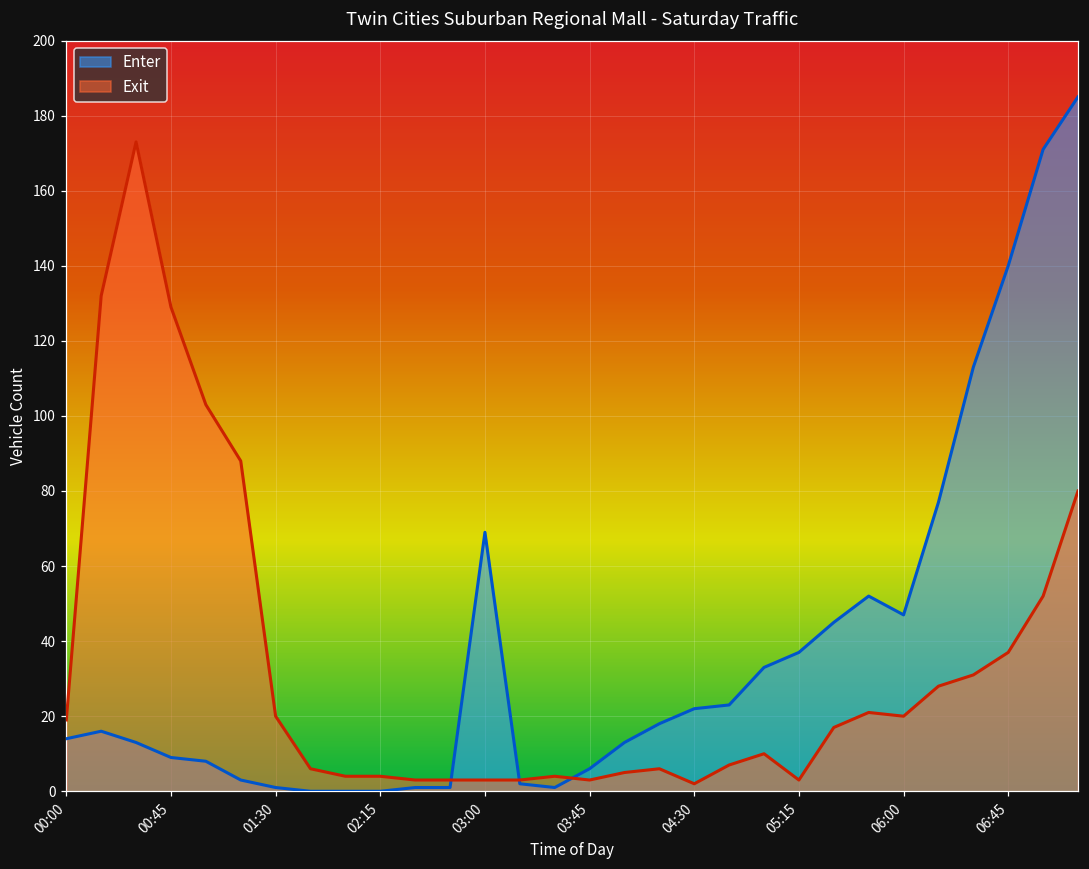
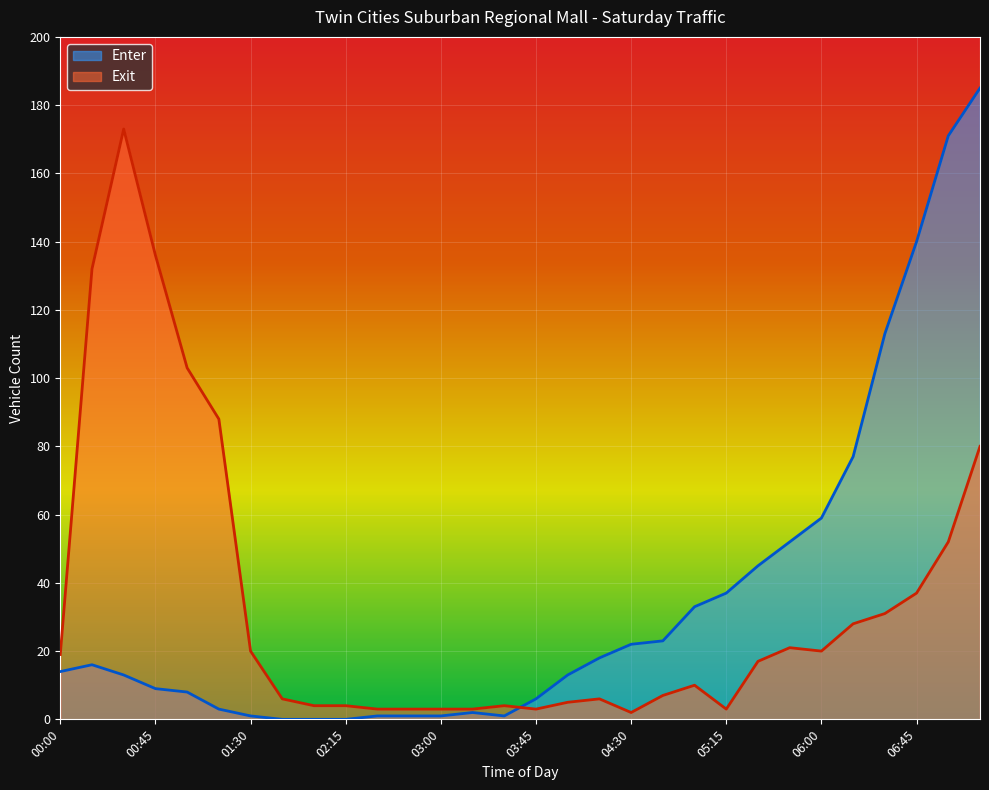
Exit, 00:45: 129 -> 136
Enter, 03:00: 69 -> 1
Enter, 06:00: 47 -> 59
